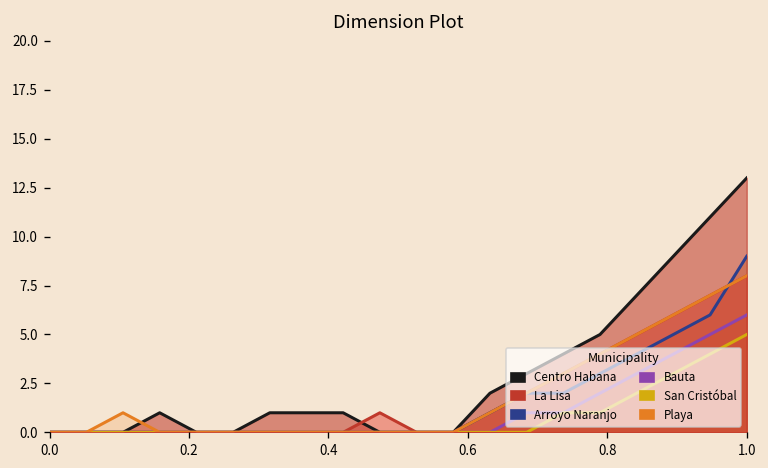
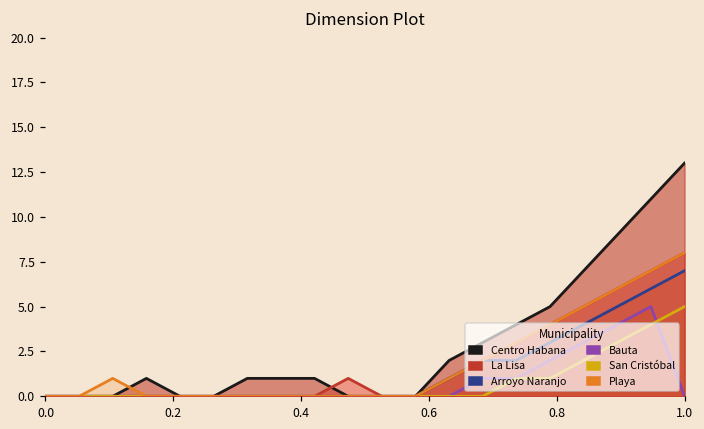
Arroyo Naranjo, 1.0: 9 -> 7
Bauta, 1.0: 6 -> 0
